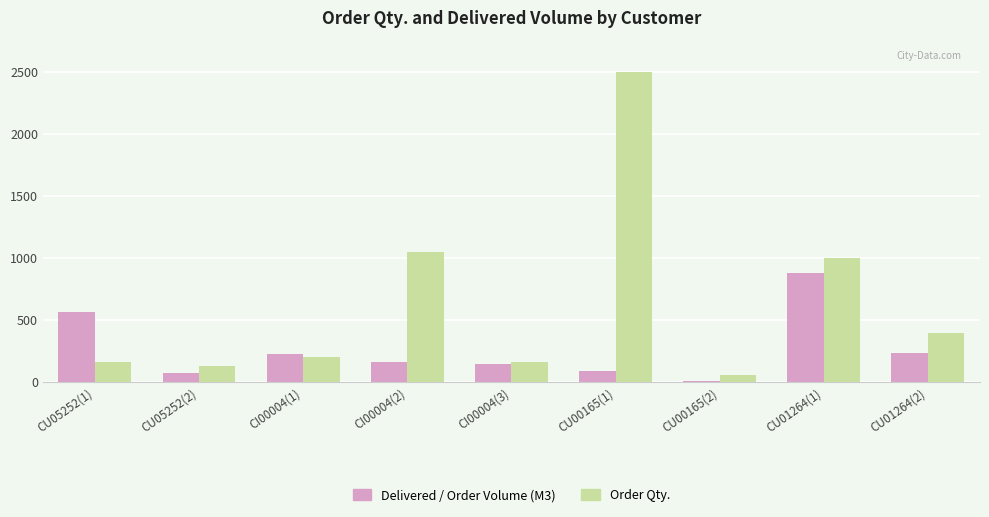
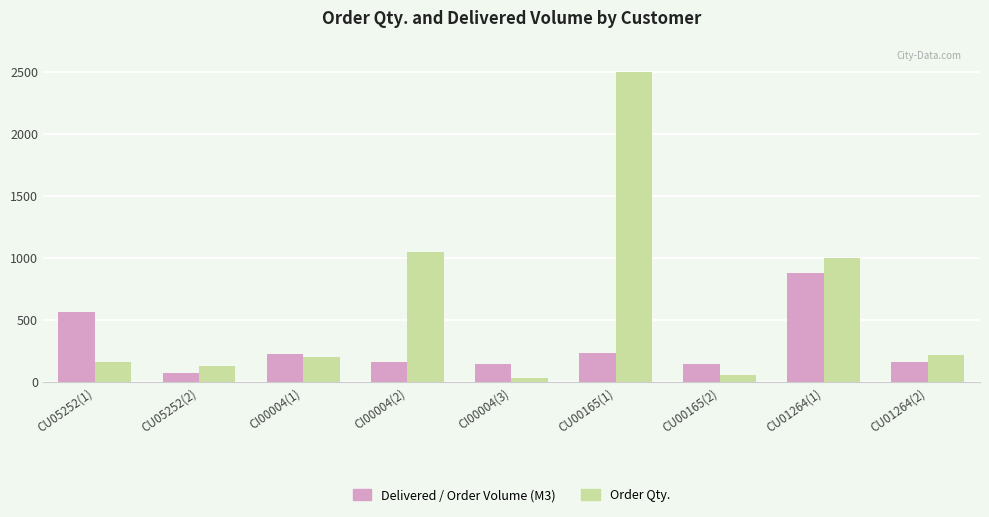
Order Qty., CI00004(3): 160 -> 30
Delivered / Order Volume (M3), CU00165(1): 90 -> 230
Delivered / Order Volume (M3), CU00165(2): 10 -> 140
Delivered / Order Volume (M3), CU01264(2): 230 -> 160
Order Qty., CU01264(2): 400 -> 220
